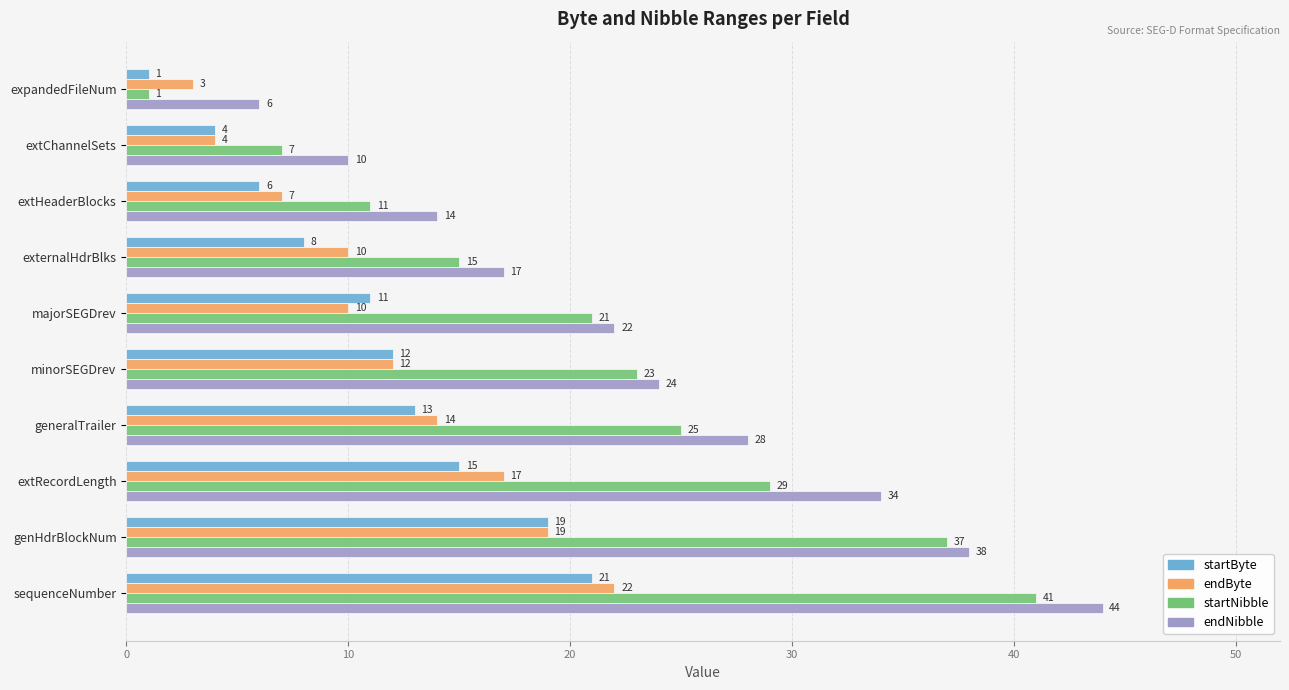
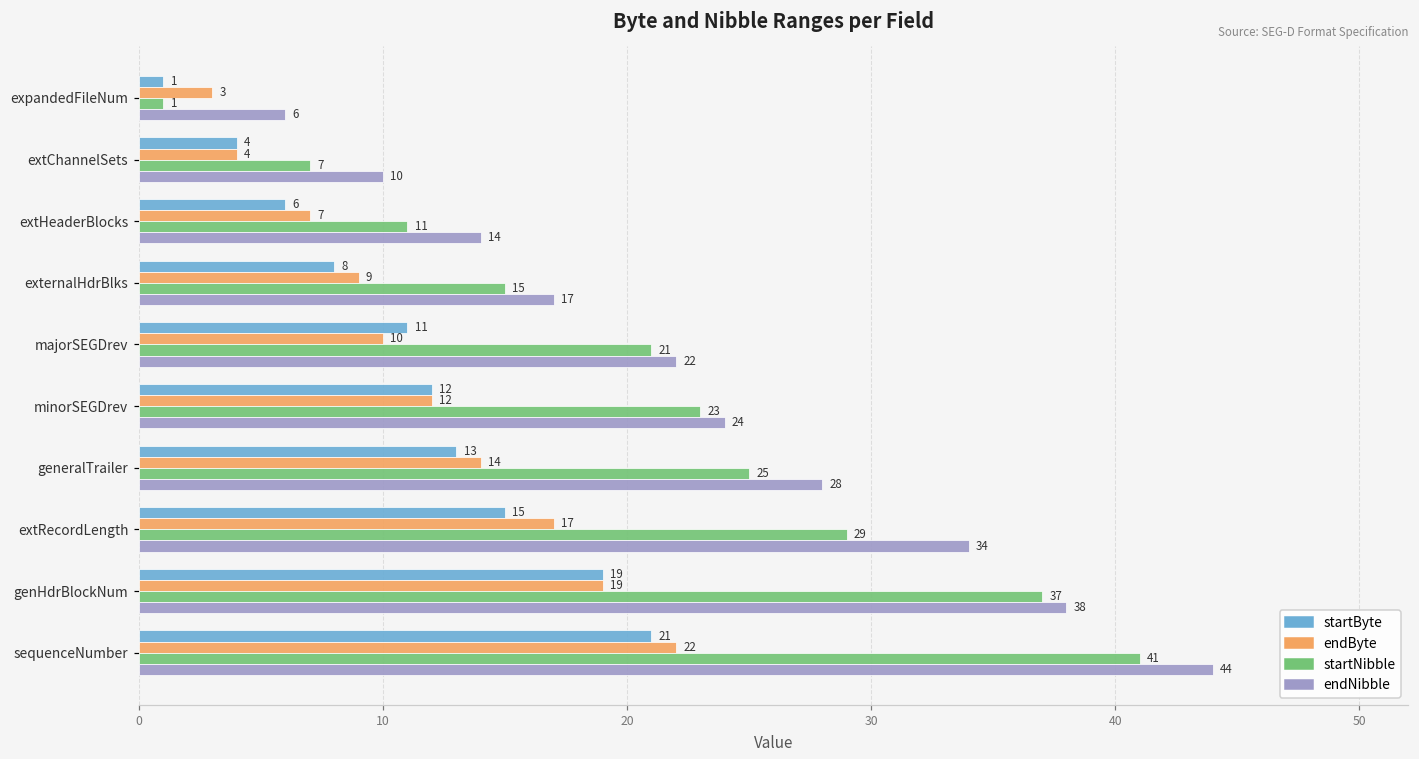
endByte, externalHdrBlks: 10 -> 9
